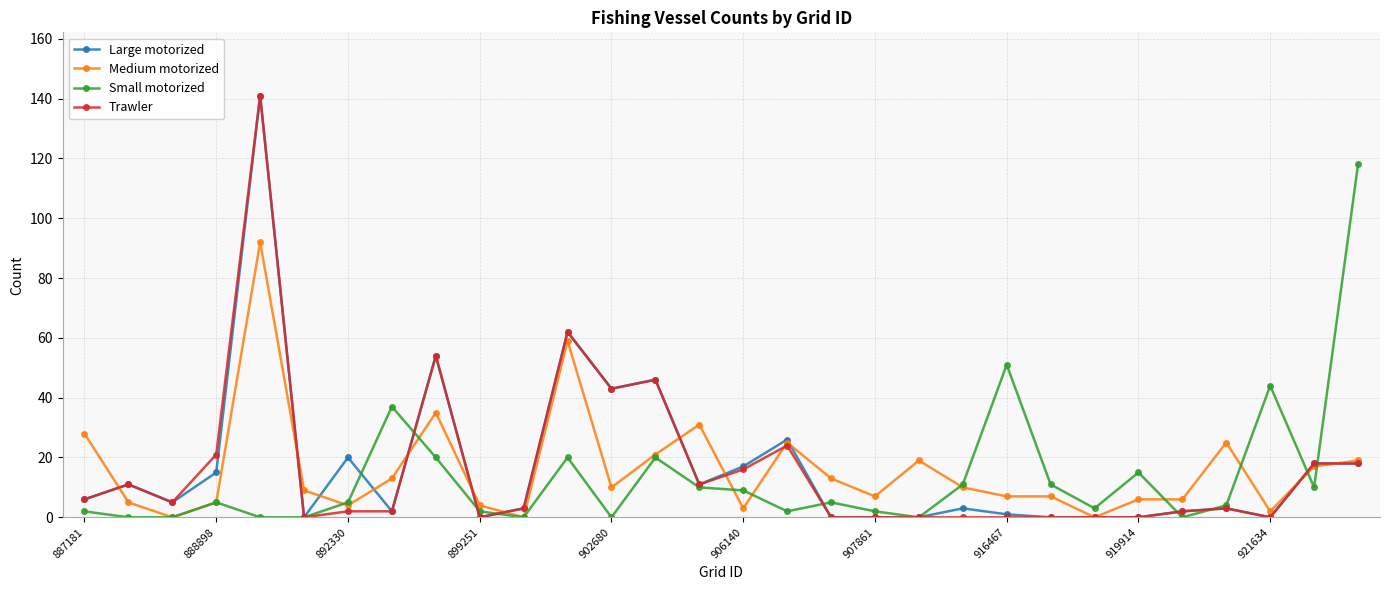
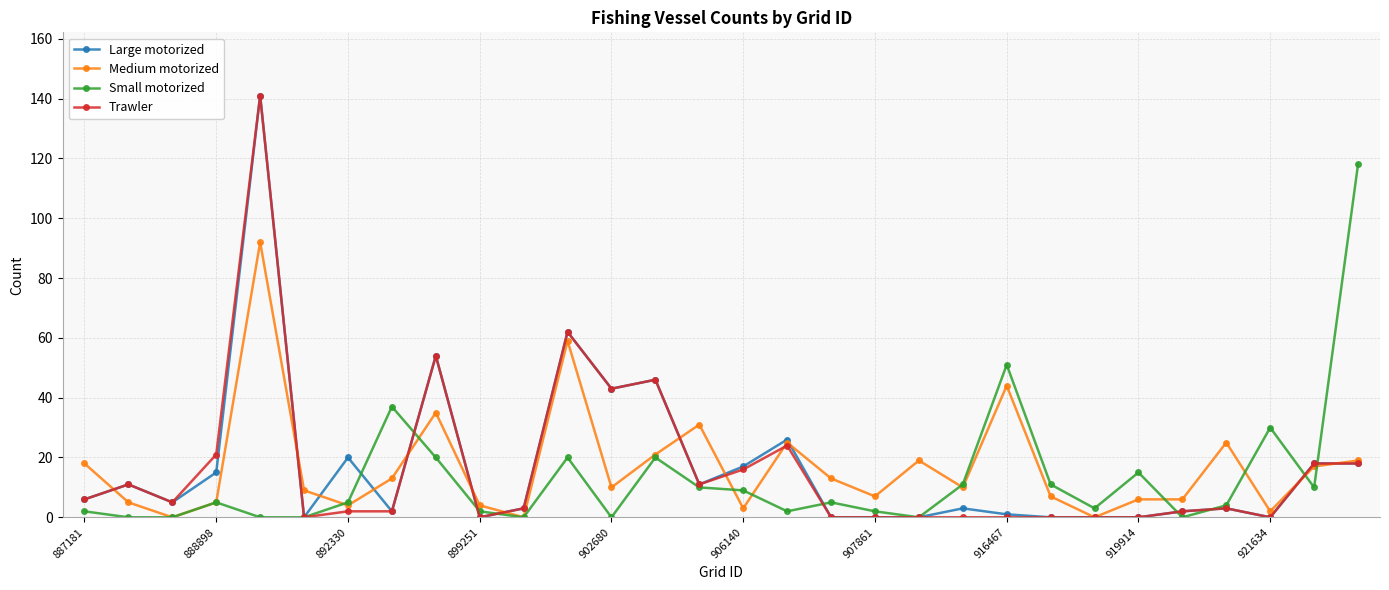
Medium motorized, 887181: 28 -> 18
Medium motorized, 916467: 7 -> 44
Small motorized, 921634: 44 -> 30
